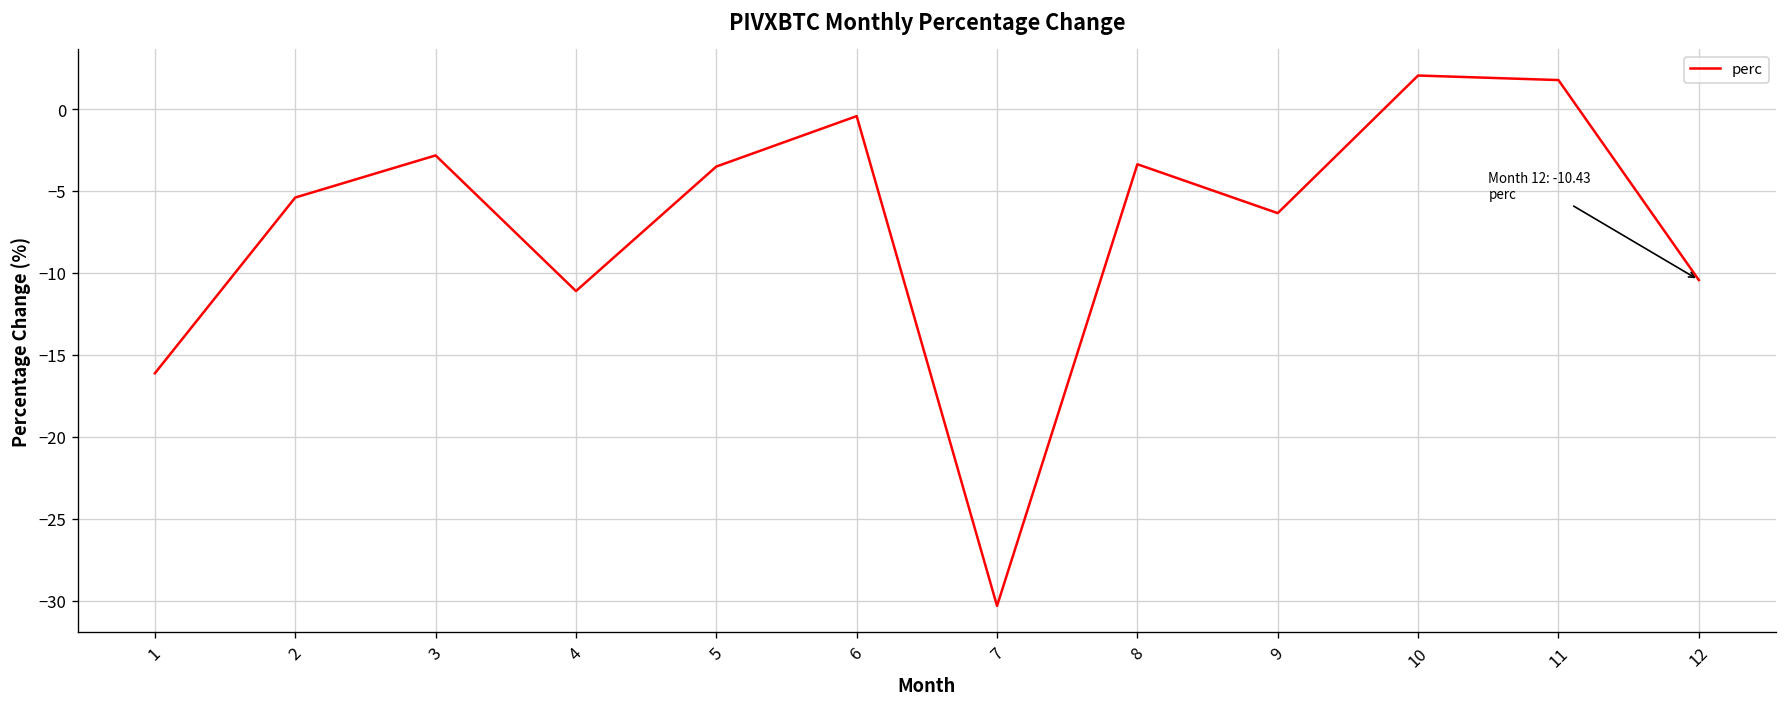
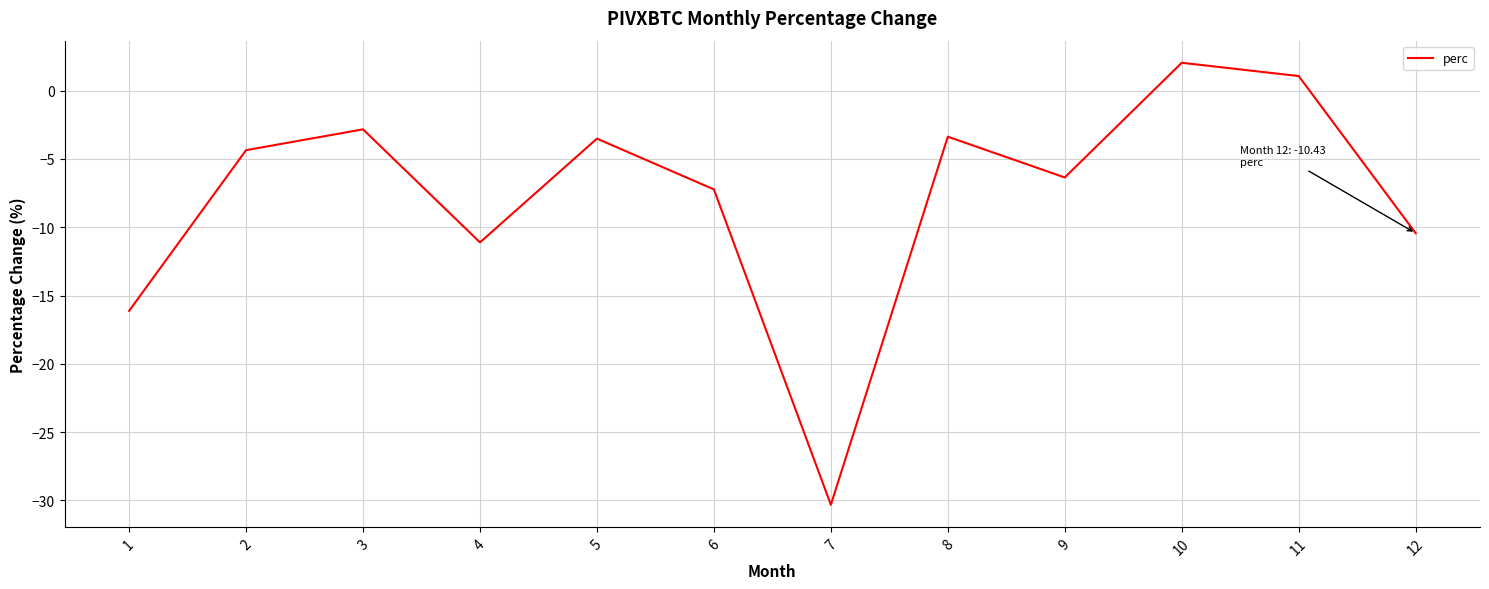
2: -5.4 -> -4.4
6: -0.4 -> -7.2
11: 1.8 -> 1.1
